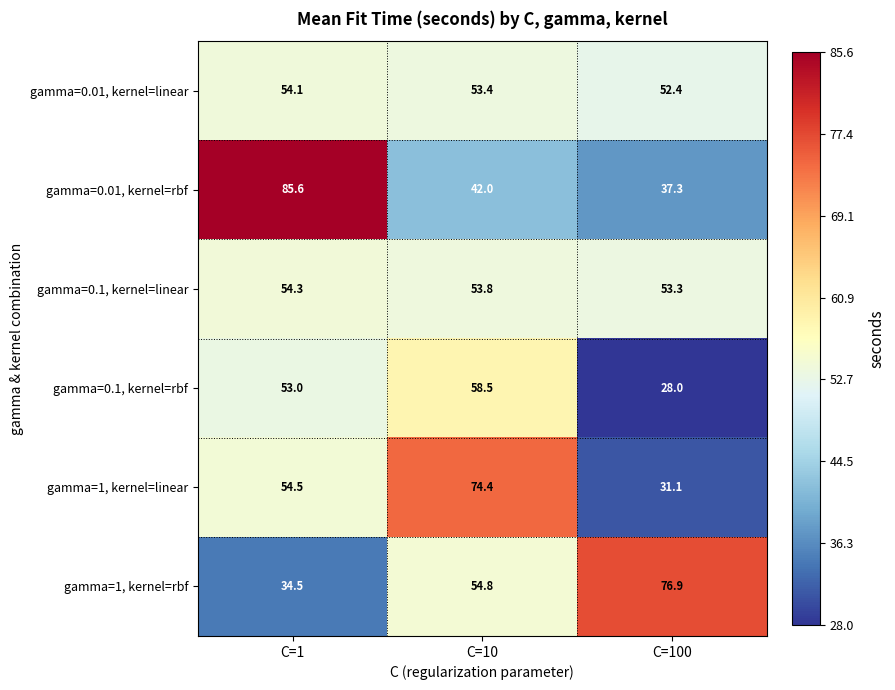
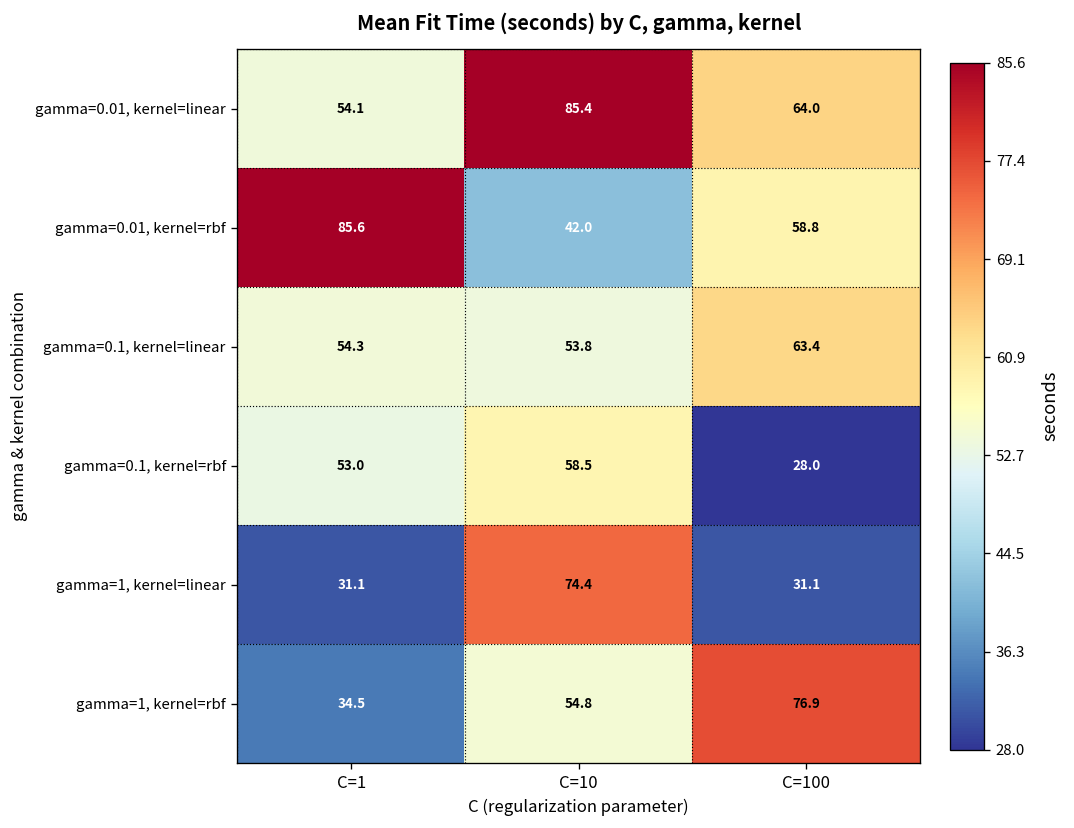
gamma=0.01, kernel=linear, C=10: 53.4 -> 85.4
gamma=0.01, kernel=linear, C=100: 52.4 -> 64.0
gamma=0.01, kernel=rbf, C=100: 37.3 -> 58.8
gamma=0.1, kernel=linear, C=100: 53.3 -> 63.4
gamma=1, kernel=linear, C=1: 54.5 -> 31.1
